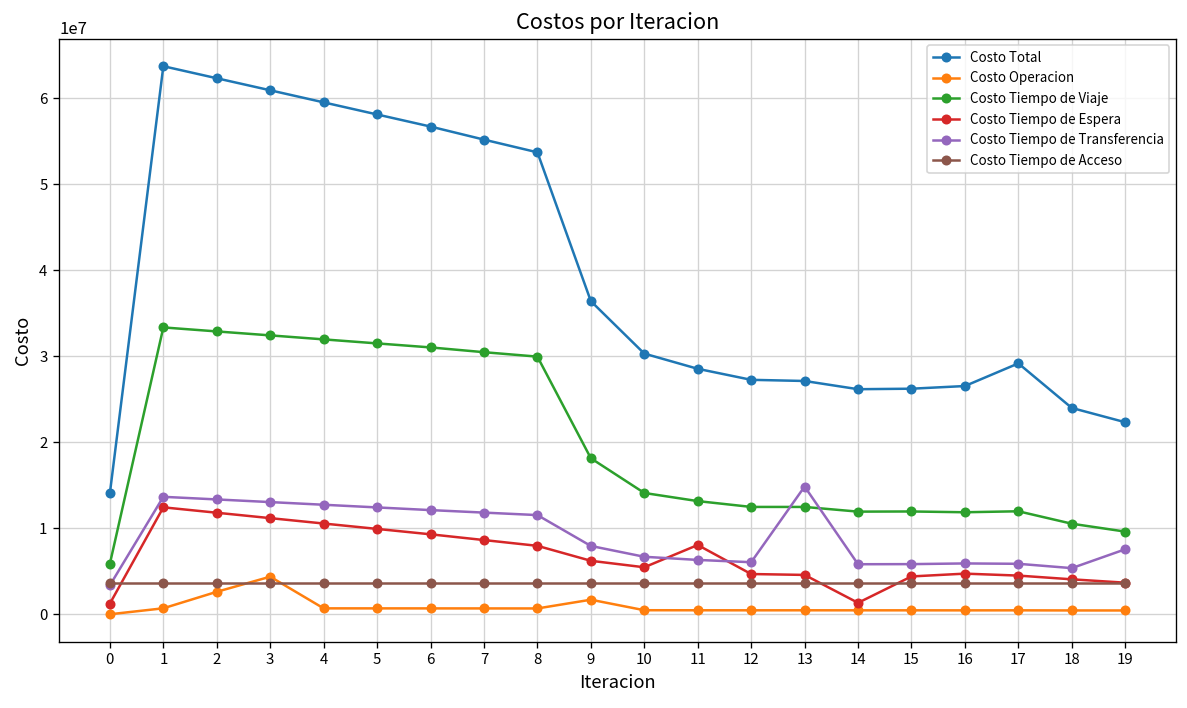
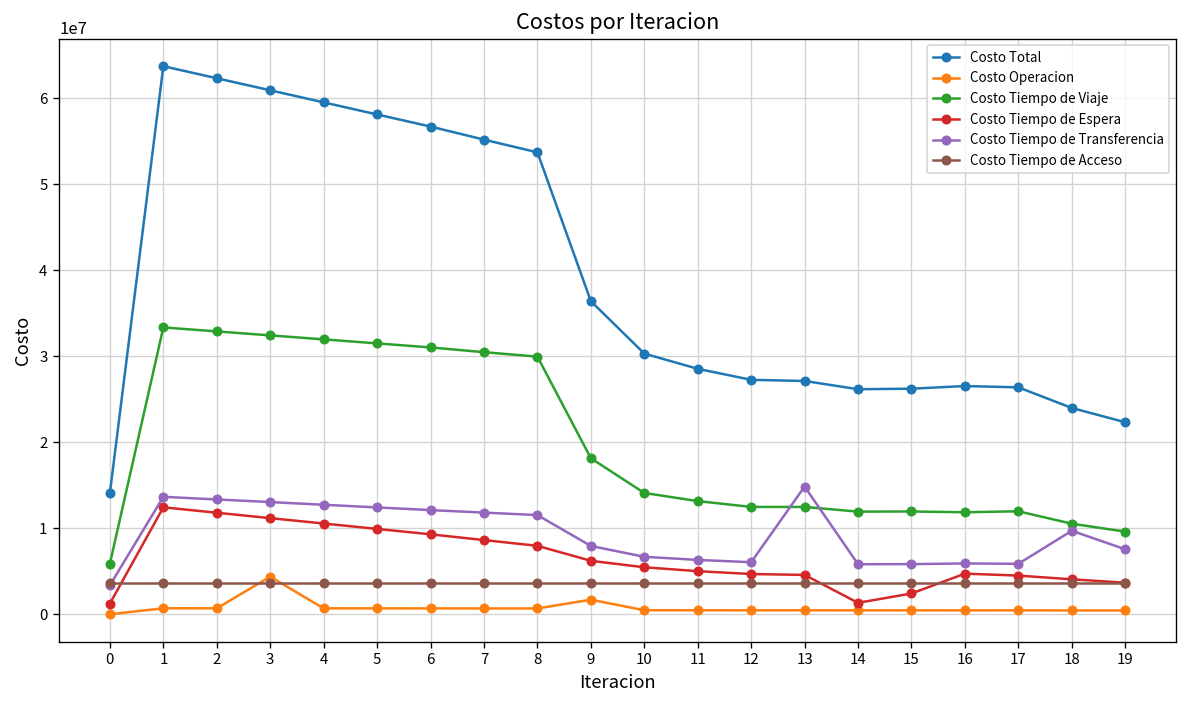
Costo Operacion, 2: 3000000 -> 1000000
Costo Tiempo de Espera, 11: 8000000 -> 5000000
Costo Tiempo de Espera, 15: 4000000 -> 2000000
Costo Total, 17: 29000000 -> 26000000
Costo Tiempo de Transferencia, 18: 5000000 -> 10000000
